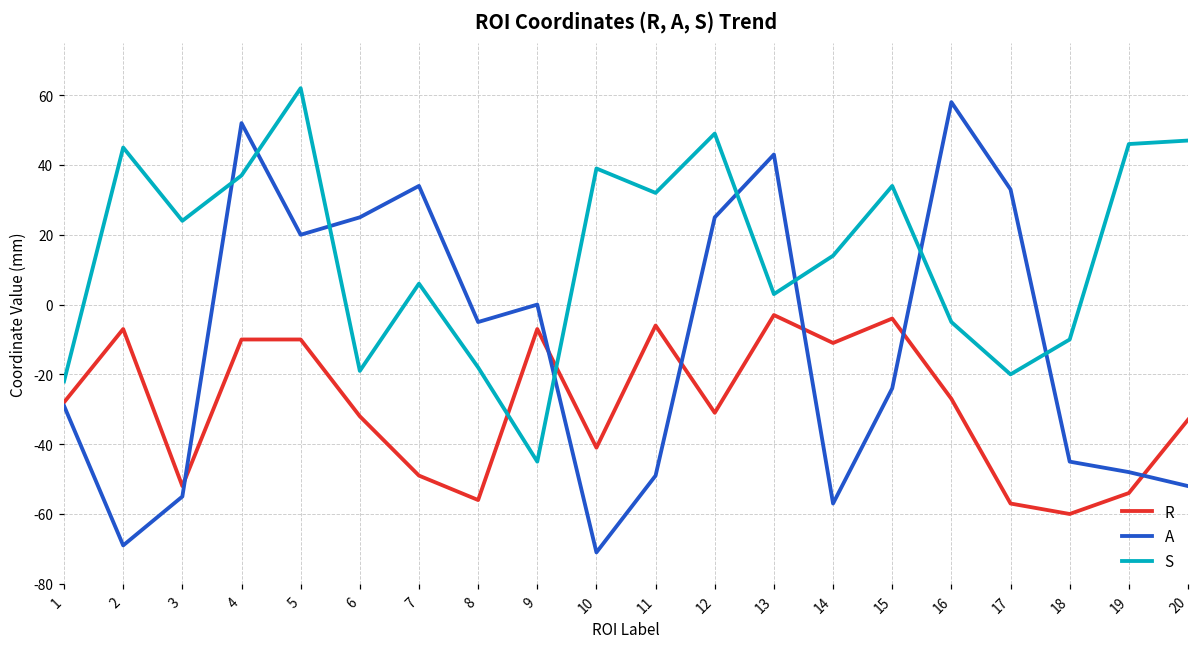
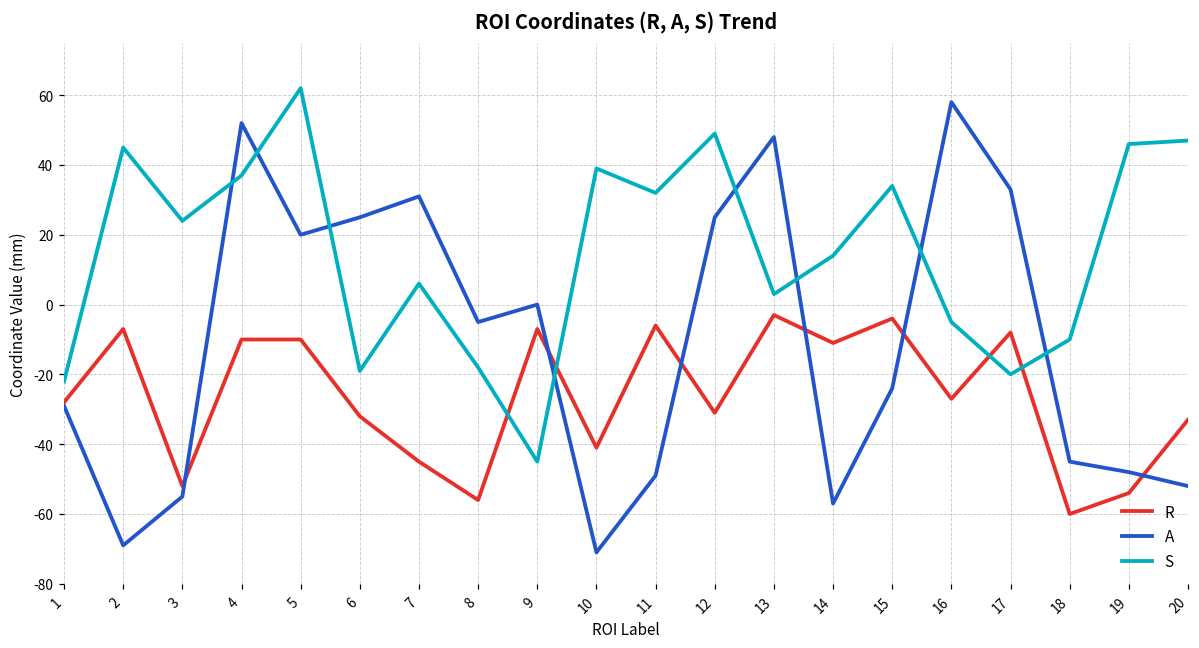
R, 7: -49 -> -45
A, 7: 34 -> 31
A, 13: 43 -> 48
R, 17: -57 -> -8
